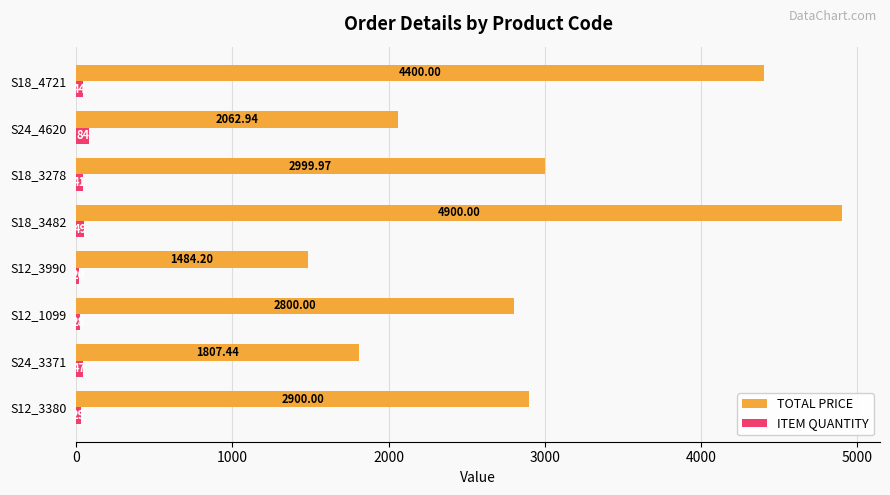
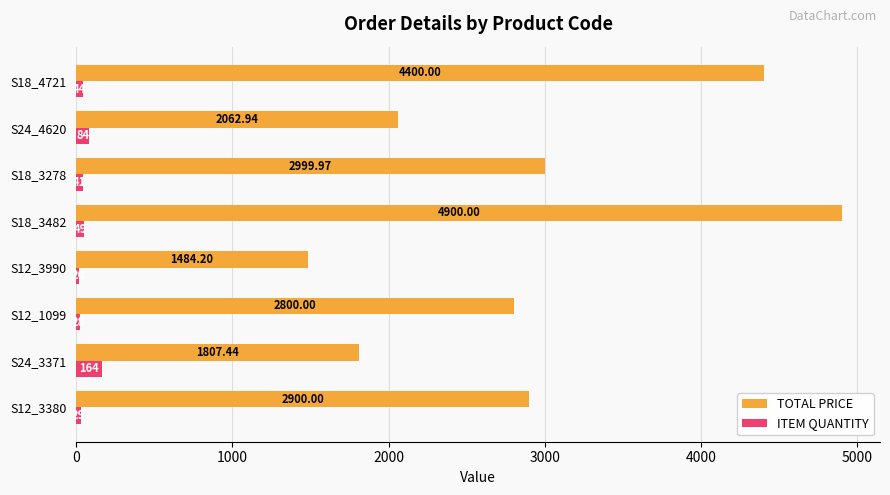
ITEM QUANTITY, S24_3371: 50 -> 160
